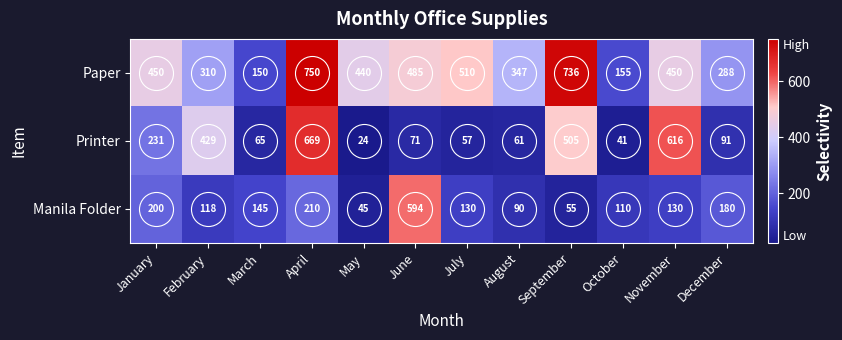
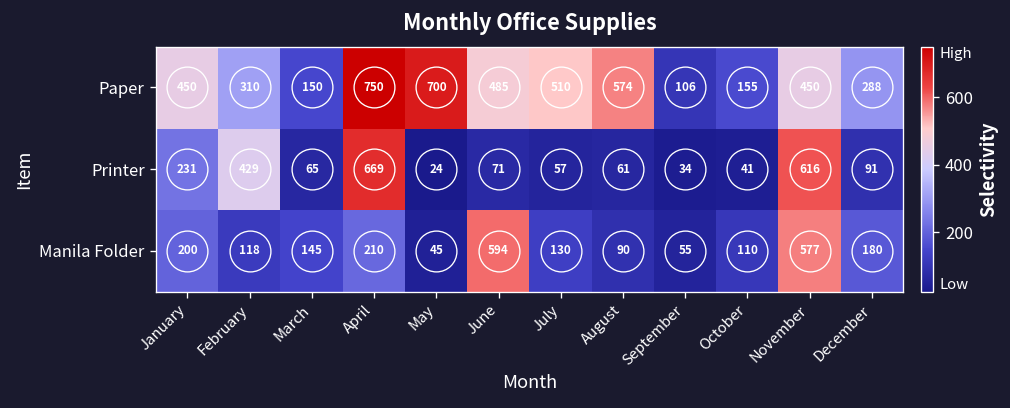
Paper, May: 440 -> 700
Paper, August: 347 -> 574
Paper, September: 736 -> 106
Printer, September: 505 -> 34
Manila Folder, November: 130 -> 577
